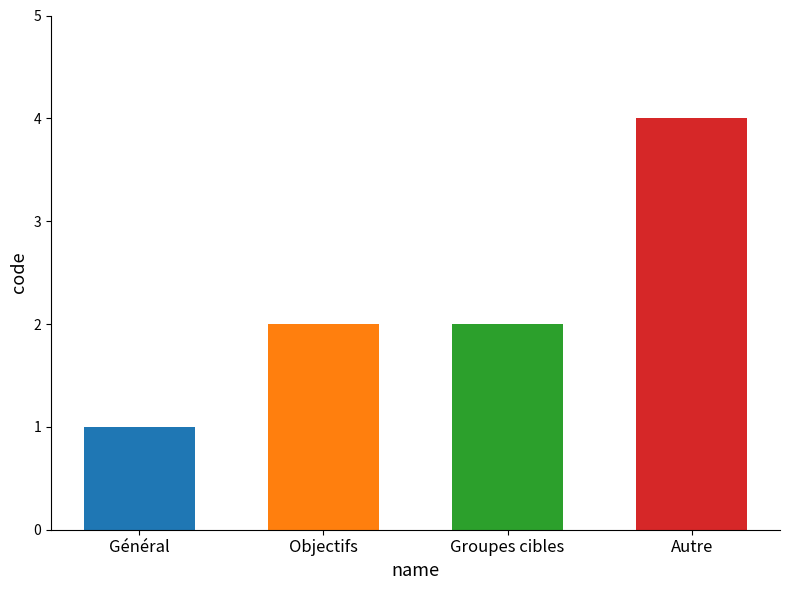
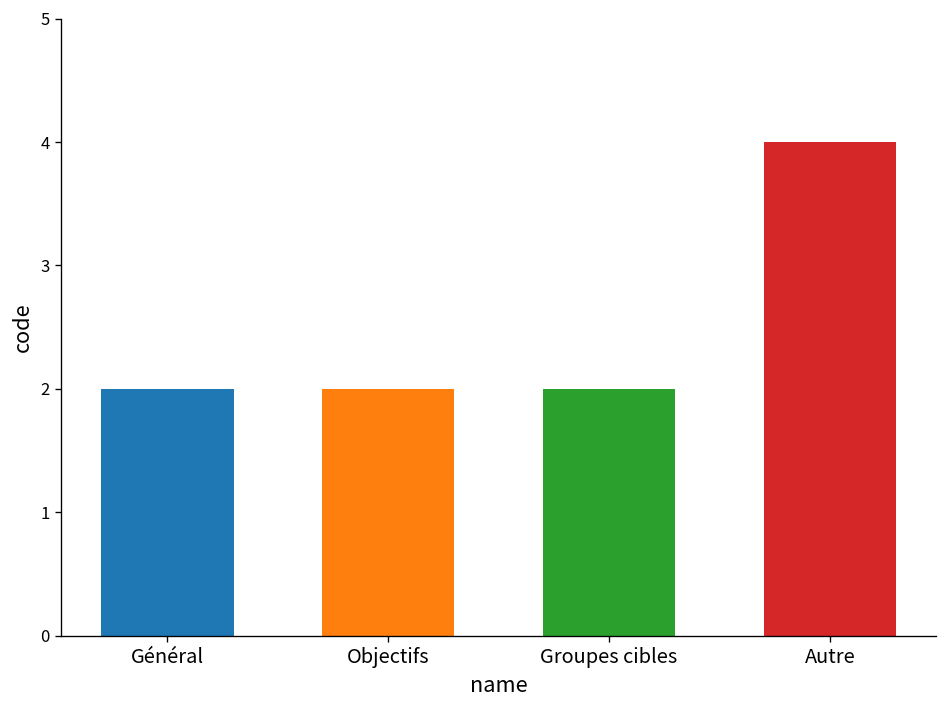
Général: 1 -> 2
